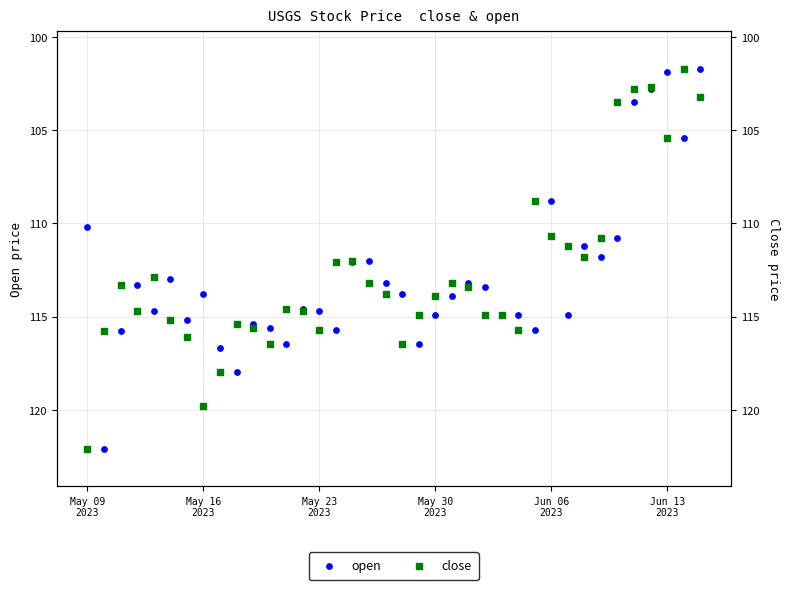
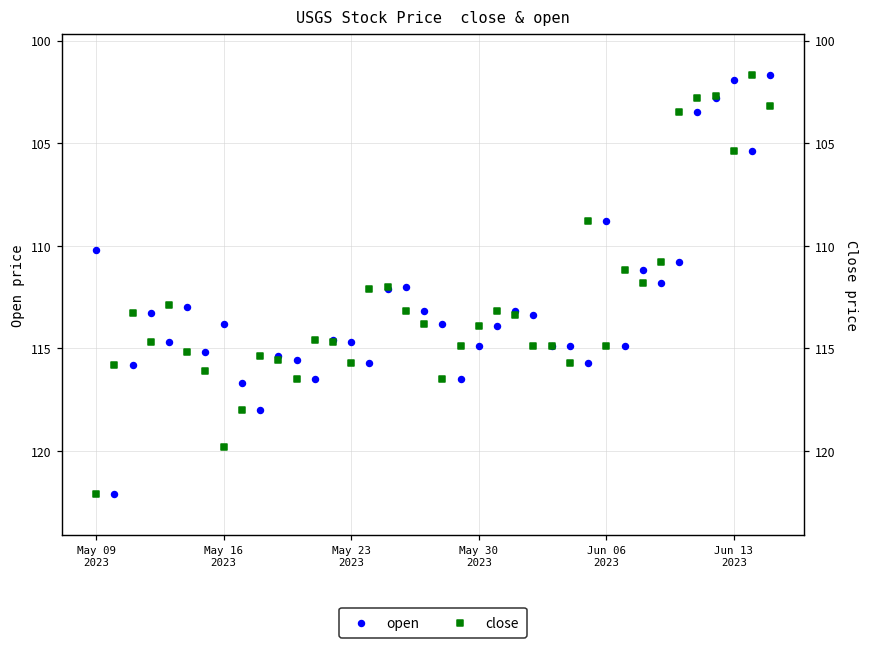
close, Jun 06 2023: 110.7 -> 114.9
